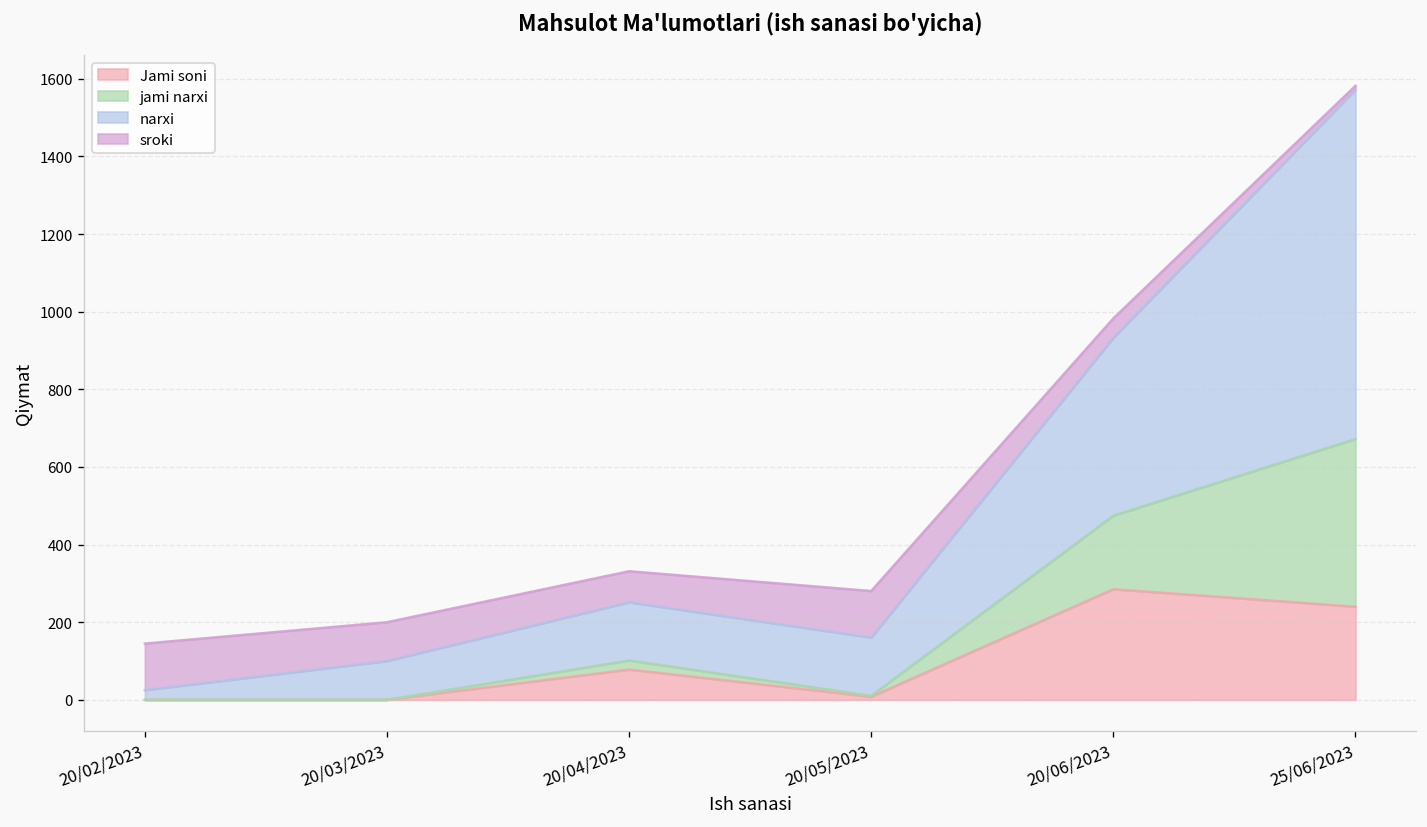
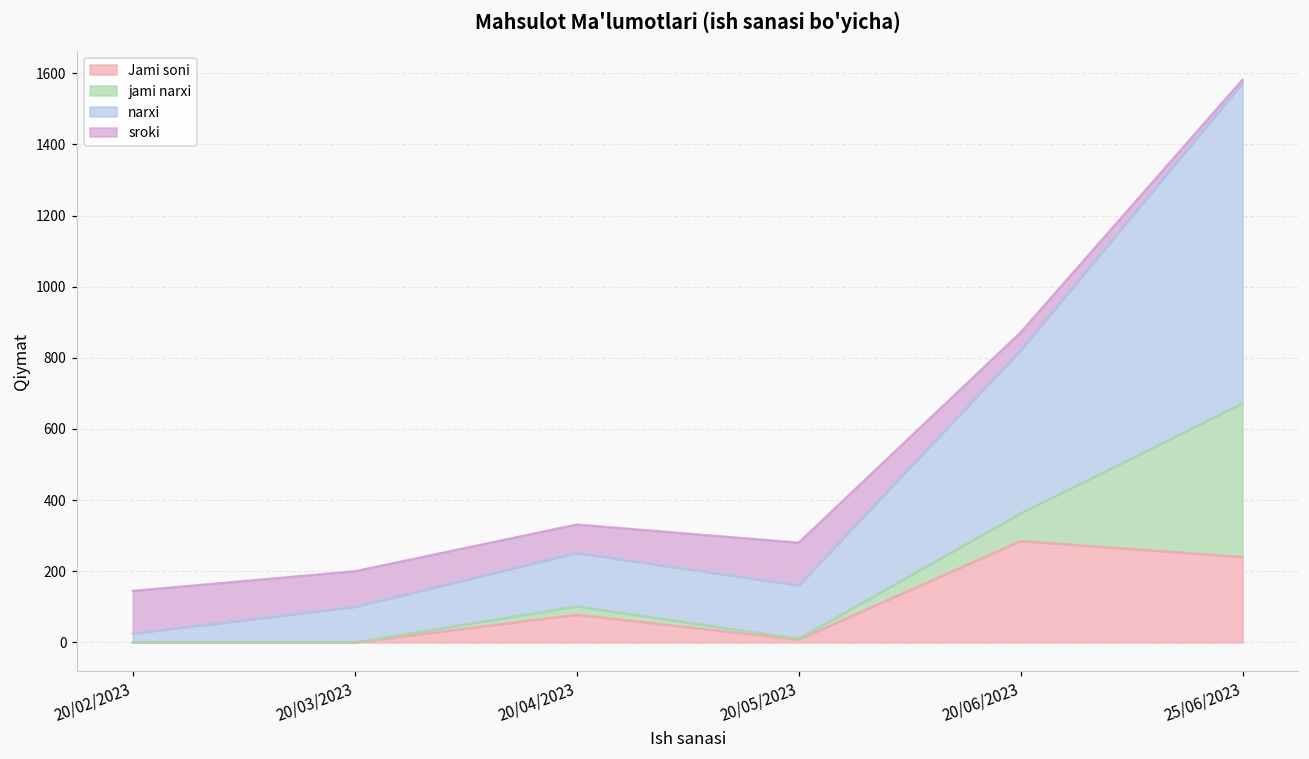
jami narxi, 20/06/2023: 190 -> 80
